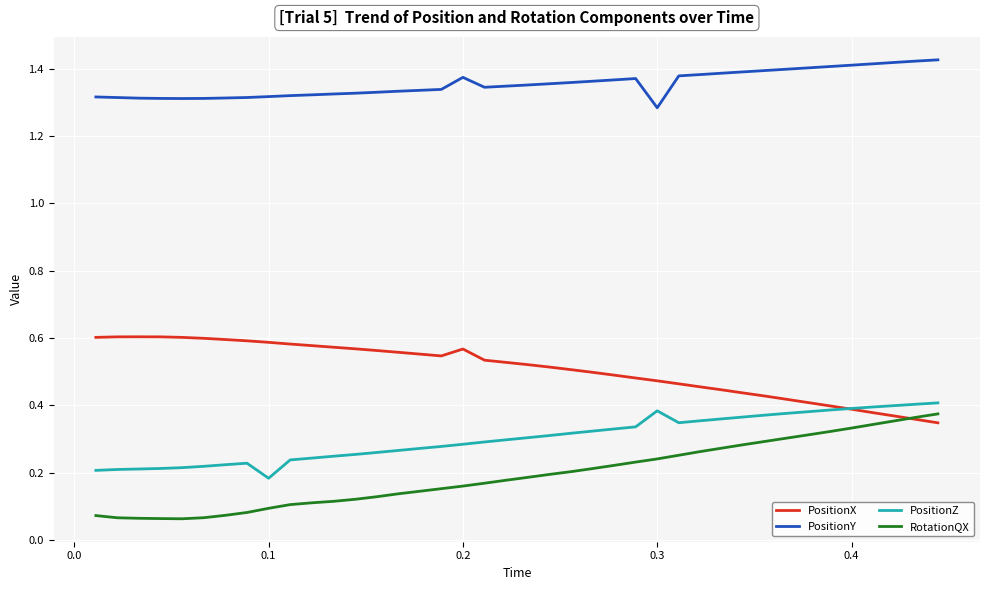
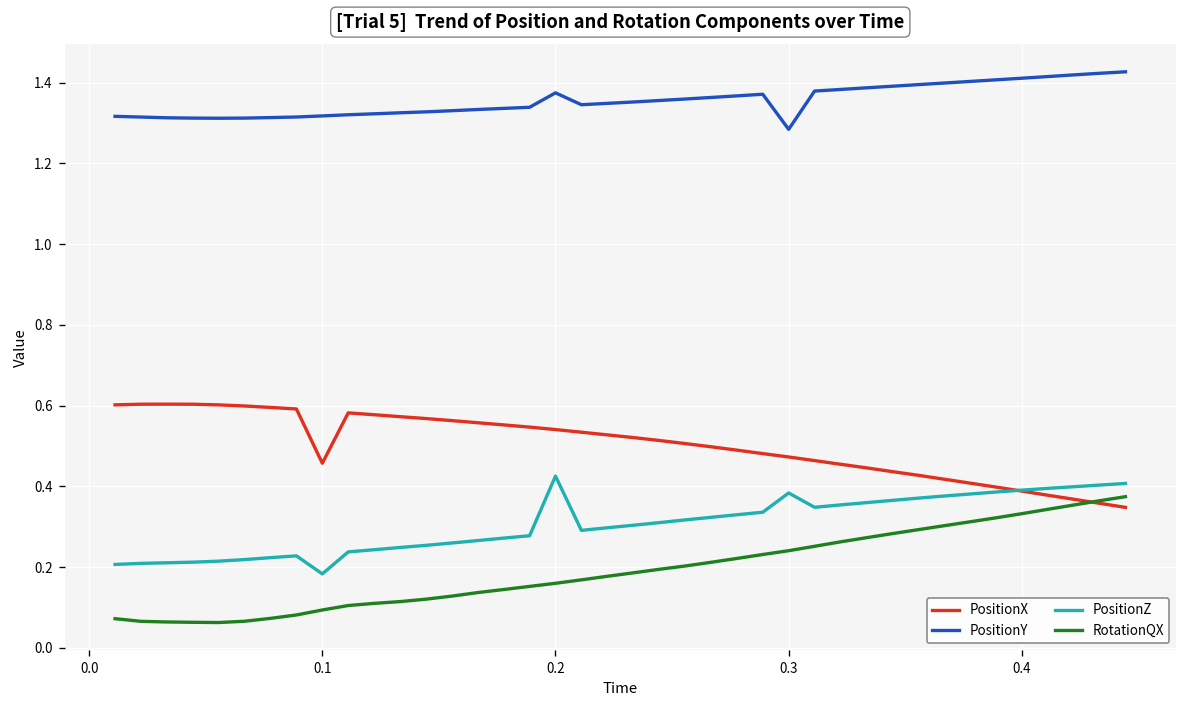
PositionX, 0.1: 0.59 -> 0.46
PositionX, 0.2: 0.57 -> 0.54
PositionZ, 0.2: 0.28 -> 0.43
